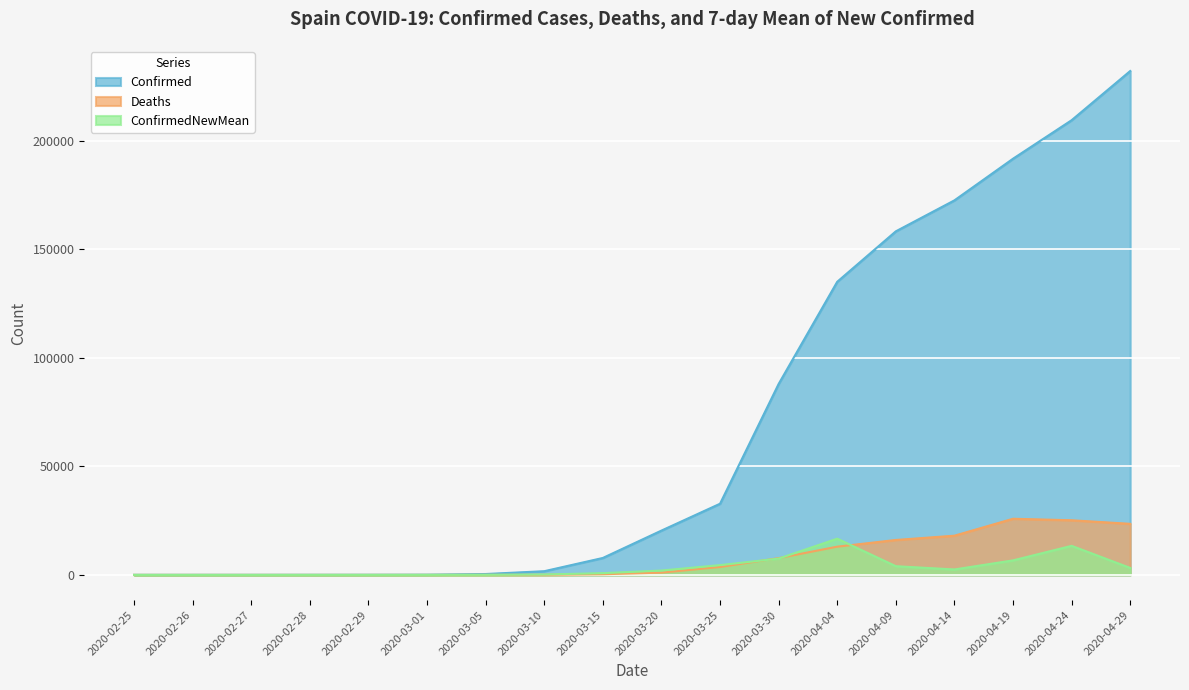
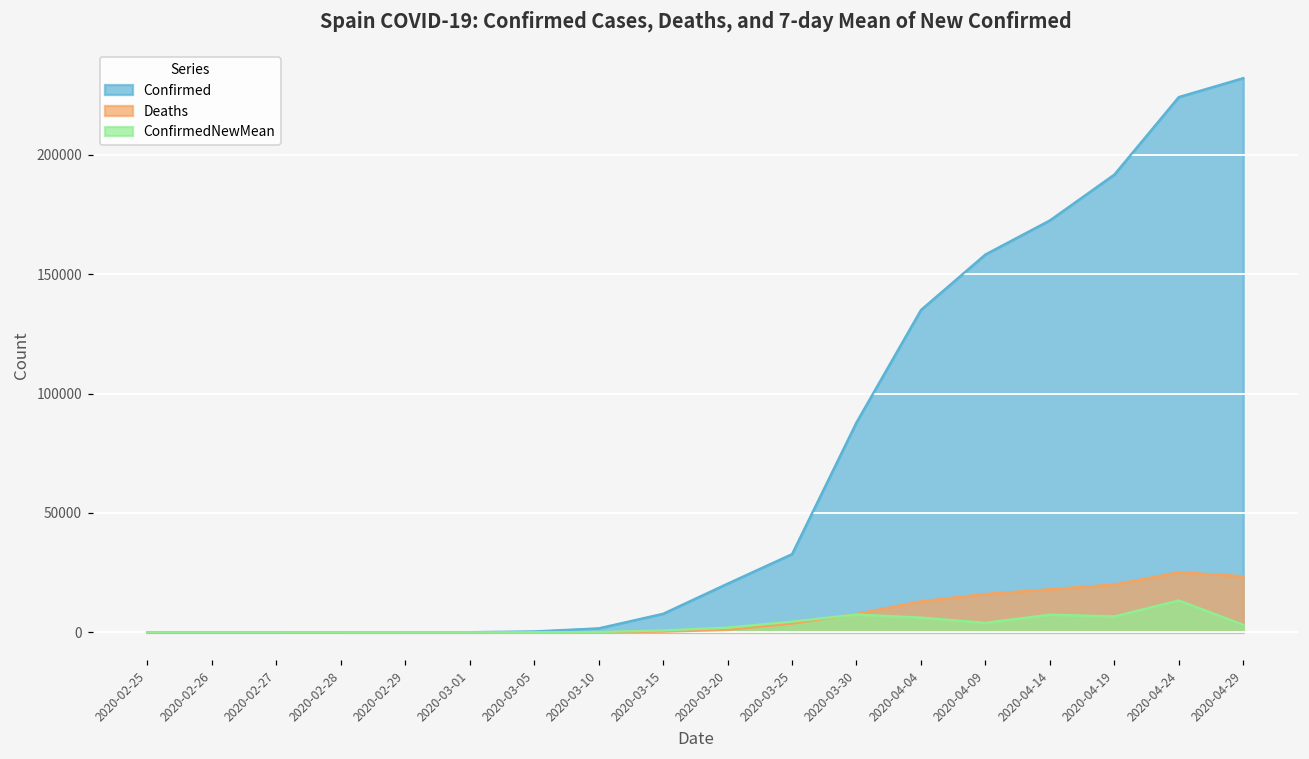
ConfirmedNewMean, 2020-04-04: 17000 -> 6000
ConfirmedNewMean, 2020-04-14: 3000 -> 7000
Deaths, 2020-04-19: 26000 -> 20000
Confirmed, 2020-04-24: 209000 -> 224000
